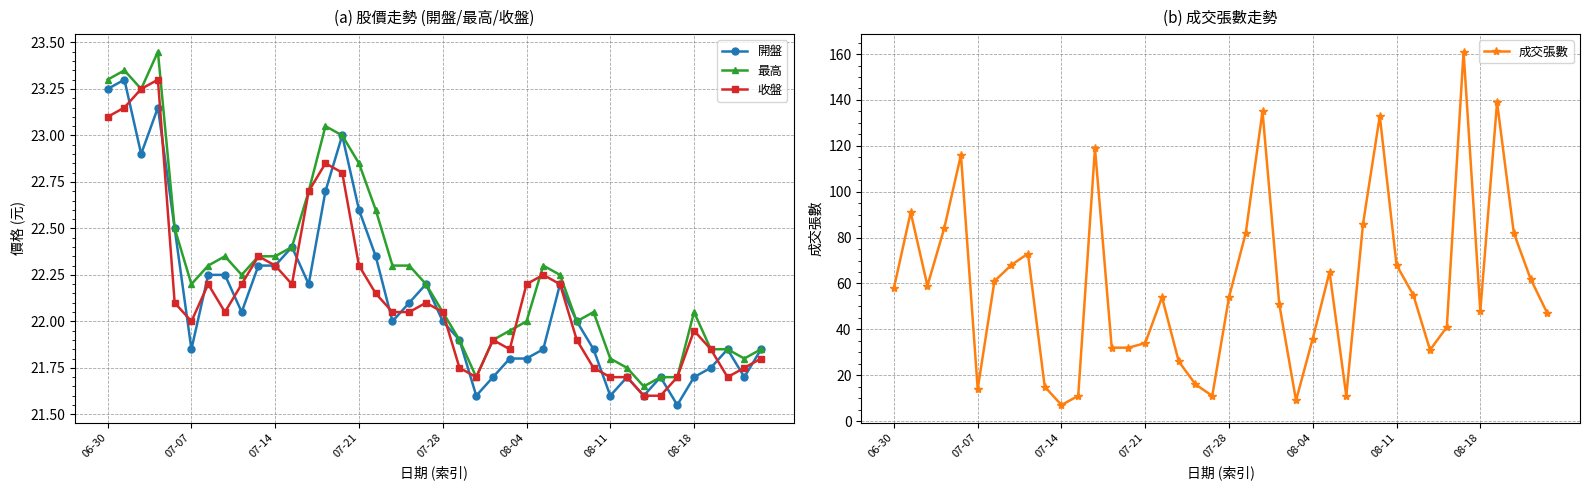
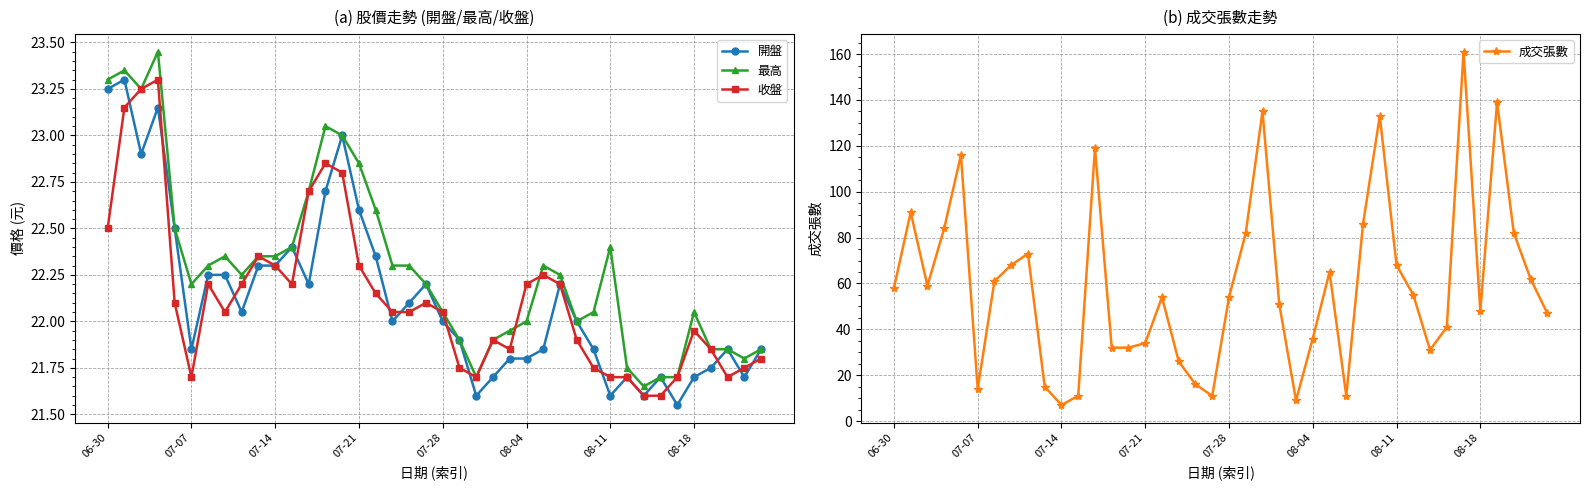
(a) 股價走勢 (開盤/最高/收盤), 收盤, 06-30: 23.1 -> 22.5
(a) 股價走勢 (開盤/最高/收盤), 收盤, 07-07: 22.0 -> 21.7
(a) 股價走勢 (開盤/最高/收盤), 最高, 08-11: 21.8 -> 22.4
